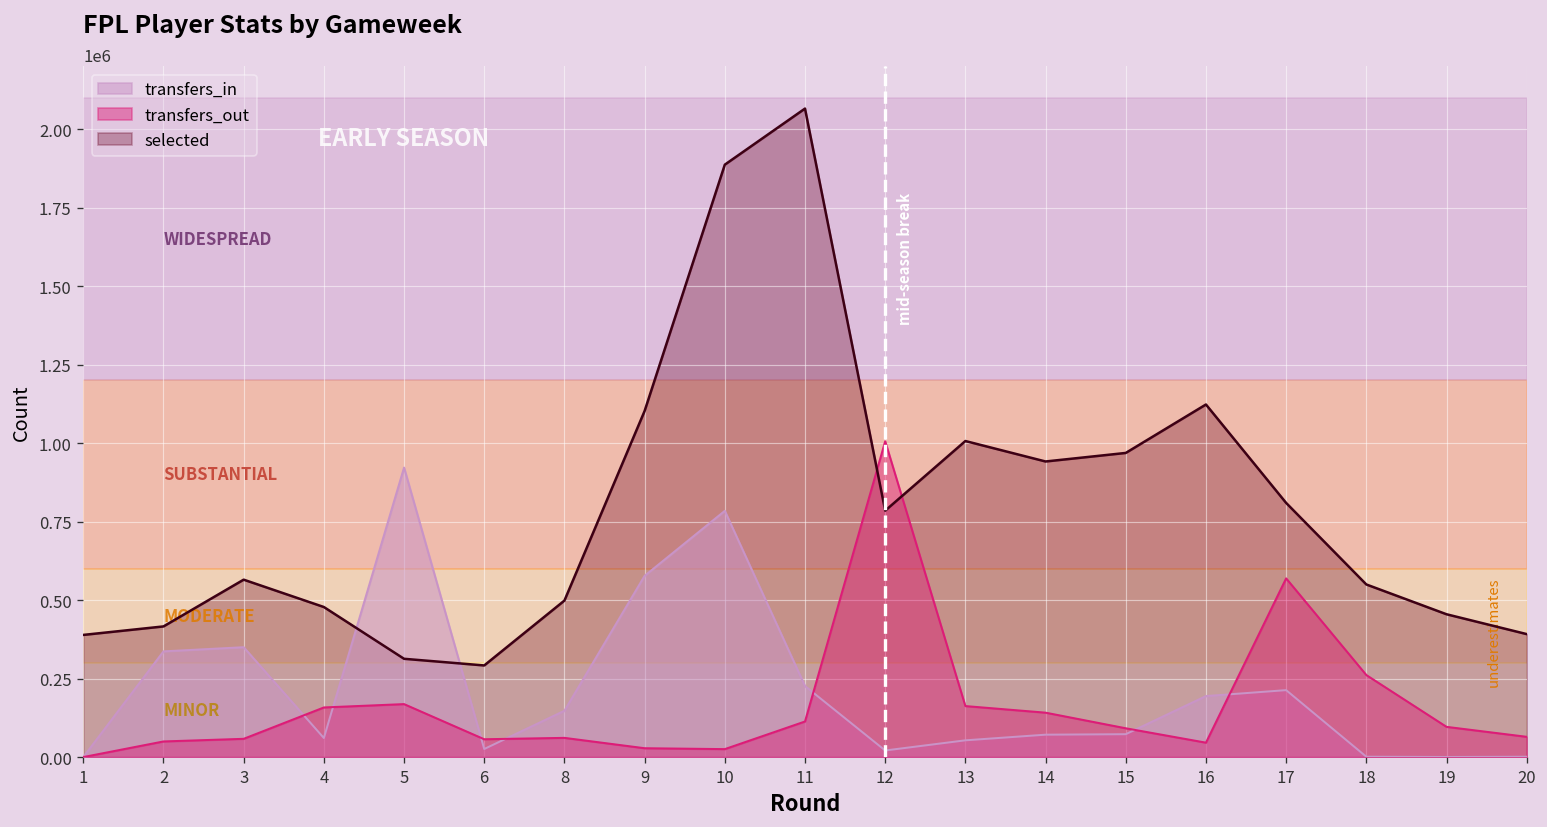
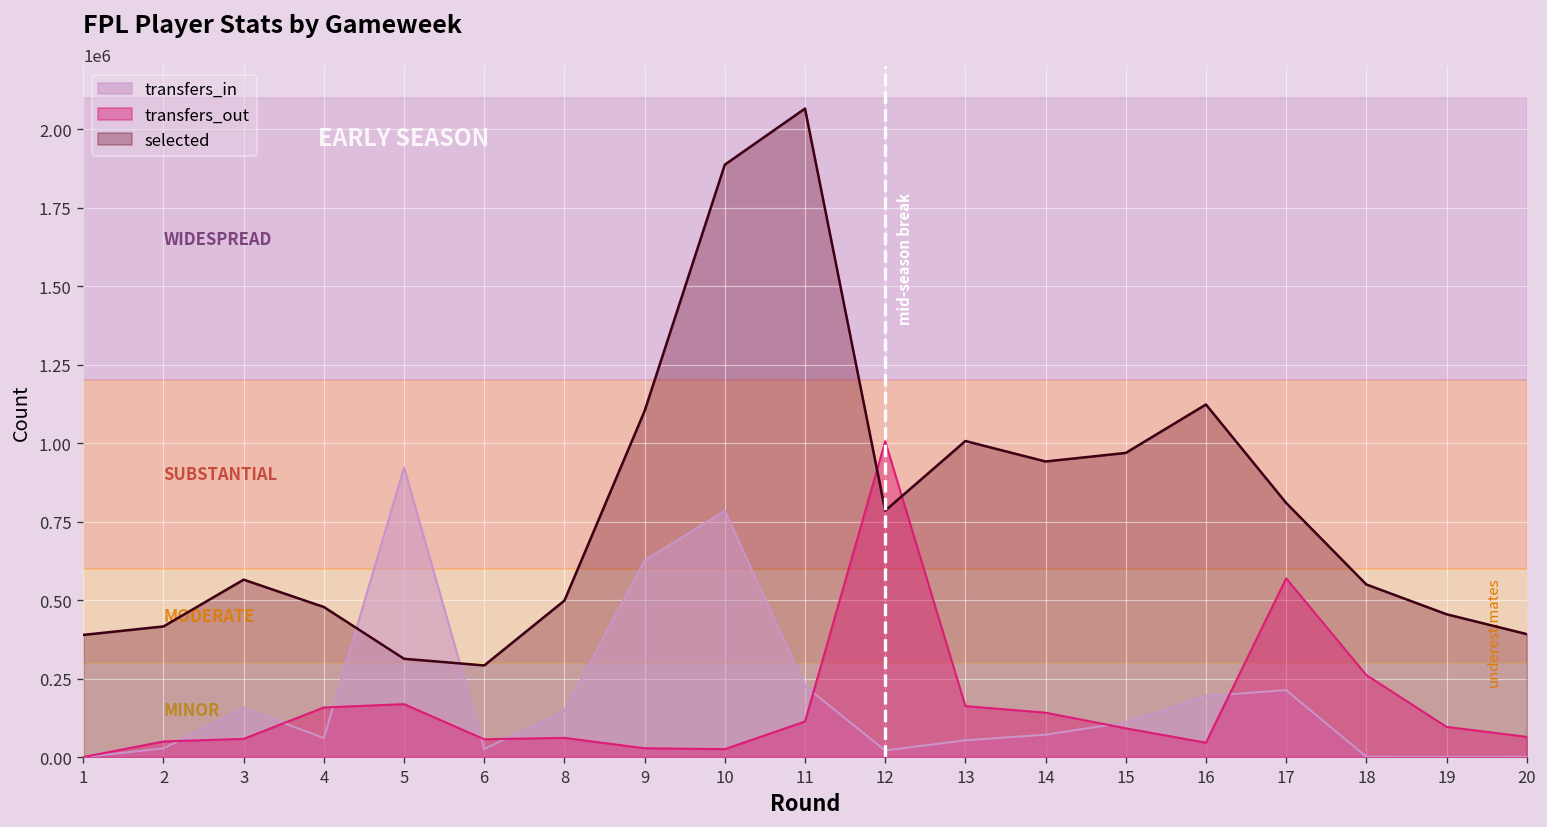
transfers_in, 2: 340000 -> 30000
transfers_in, 3: 350000 -> 160000
transfers_in, 9: 580000 -> 630000
transfers_in, 15: 70000 -> 110000
